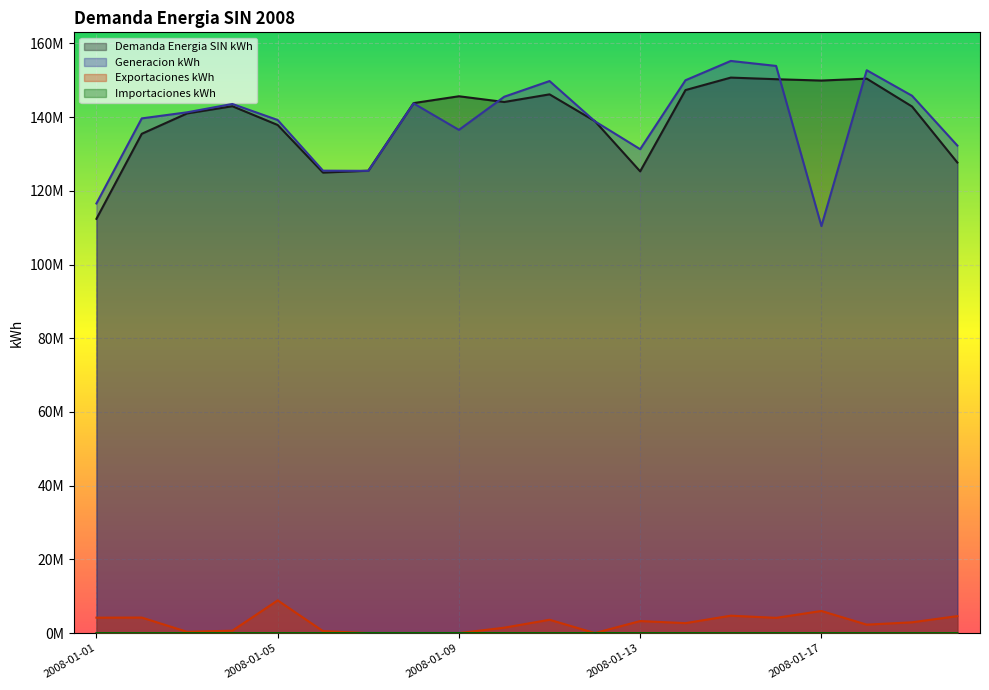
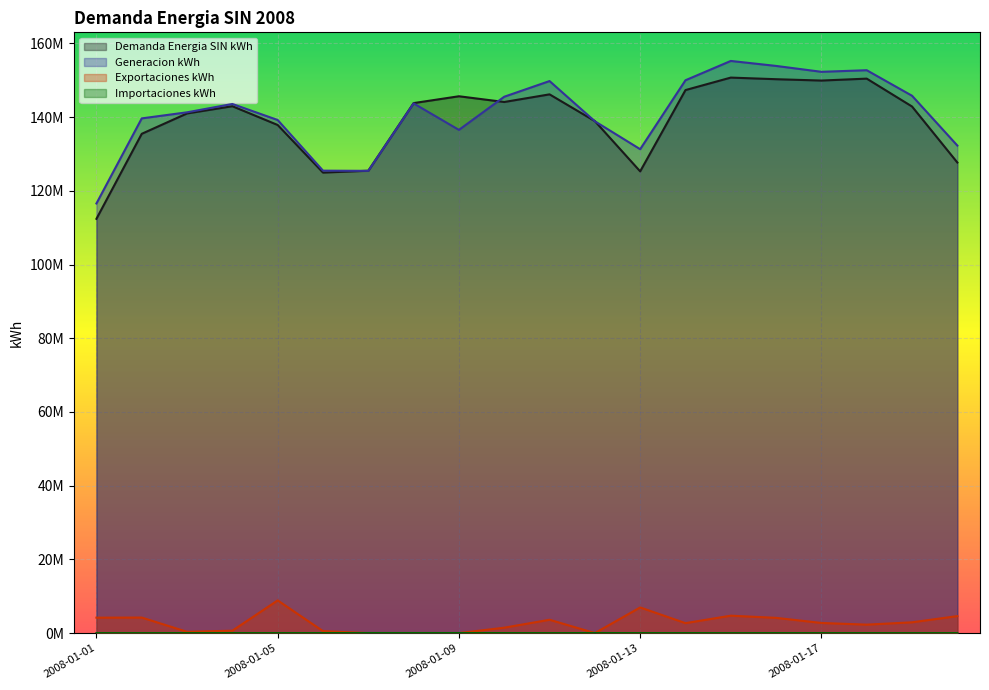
Exportaciones kWh, 2008-01-13: 3000000 -> 7000000
Generacion kWh, 2008-01-17: 110000000 -> 152000000
Exportaciones kWh, 2008-01-17: 6000000 -> 3000000
